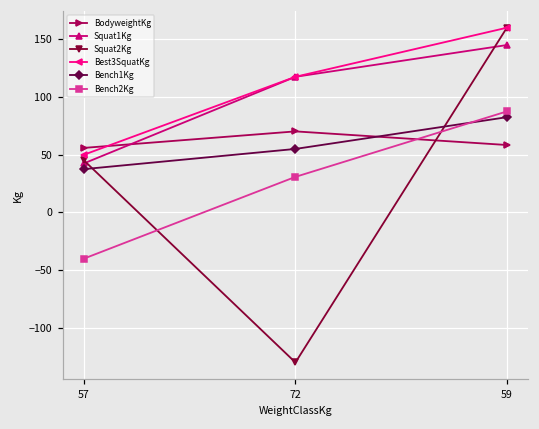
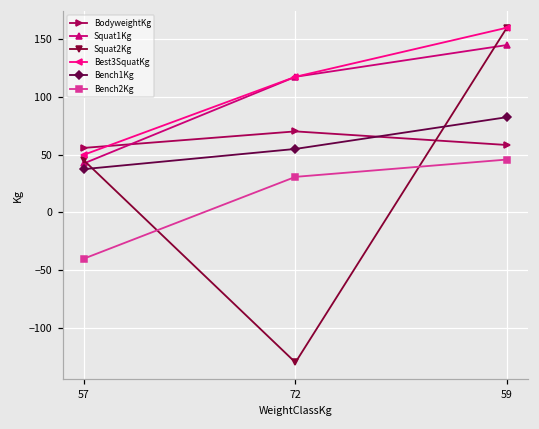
Bench2Kg, 59: 88 -> 46
